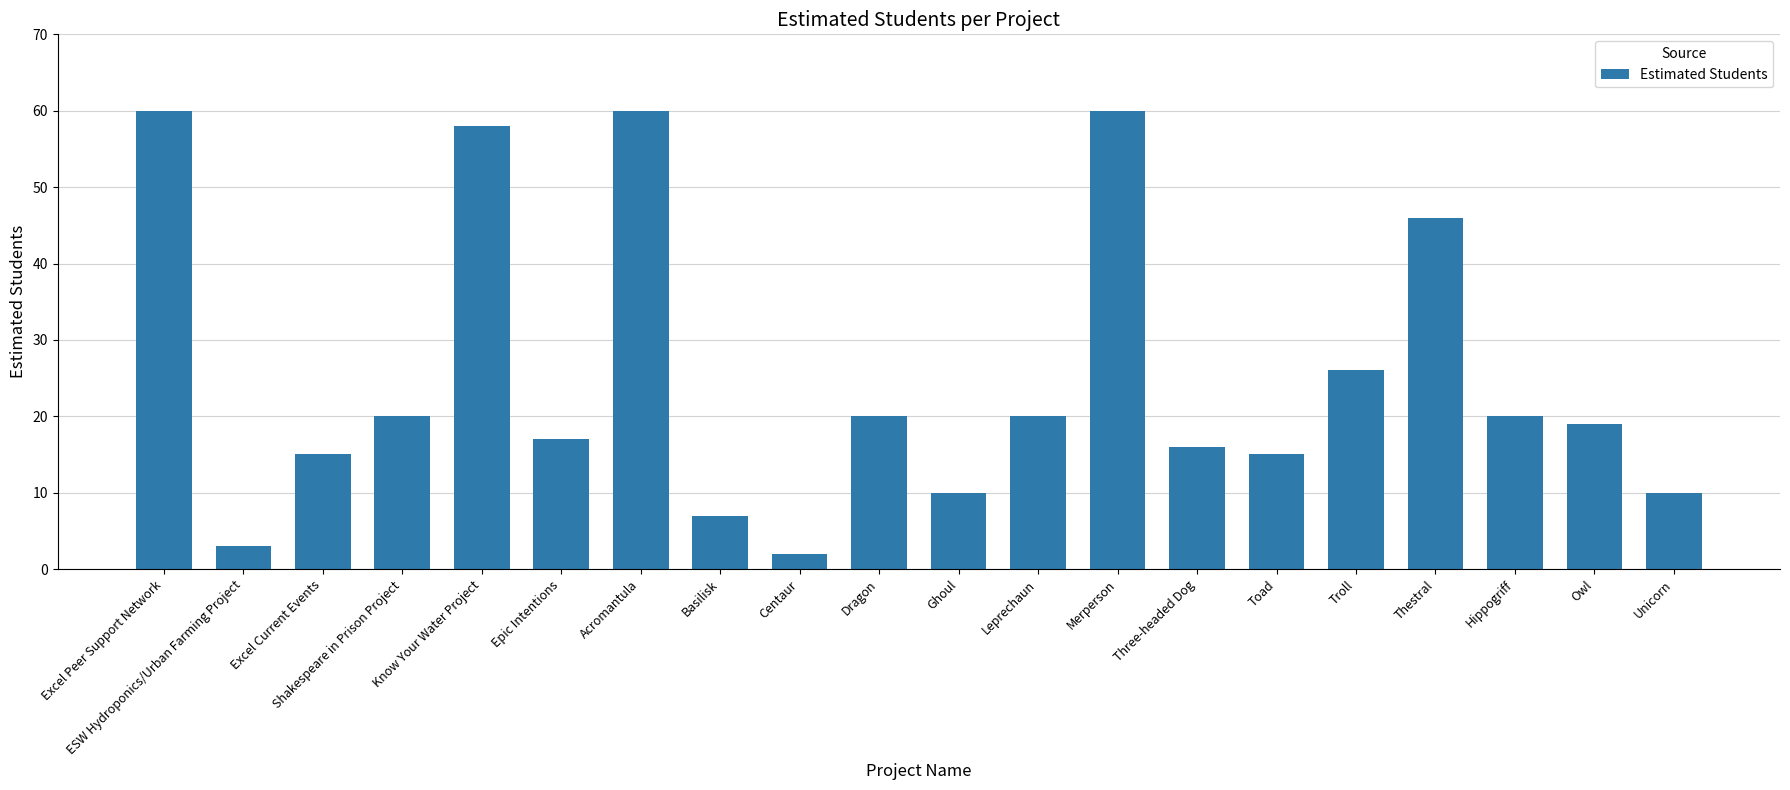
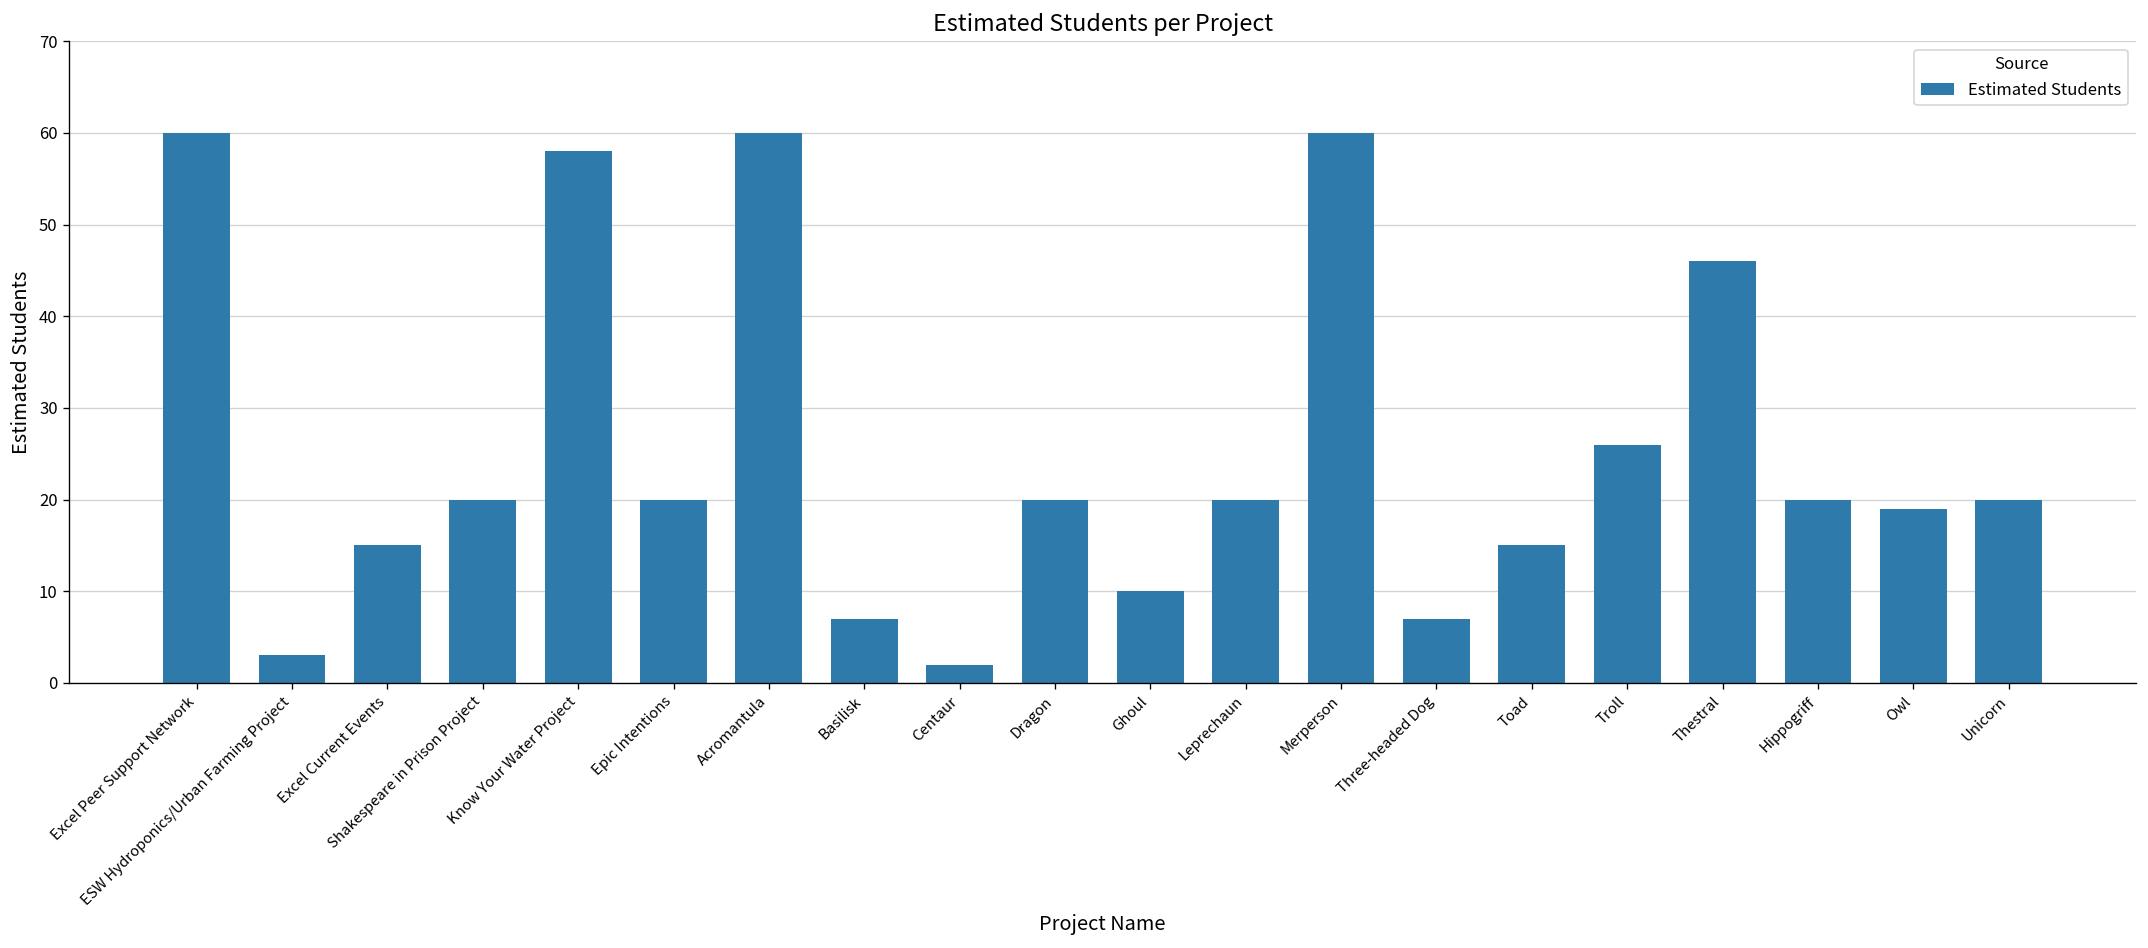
Epic Intentions: 17 -> 20
Three-headed Dog: 16 -> 7
Unicorn: 10 -> 20
